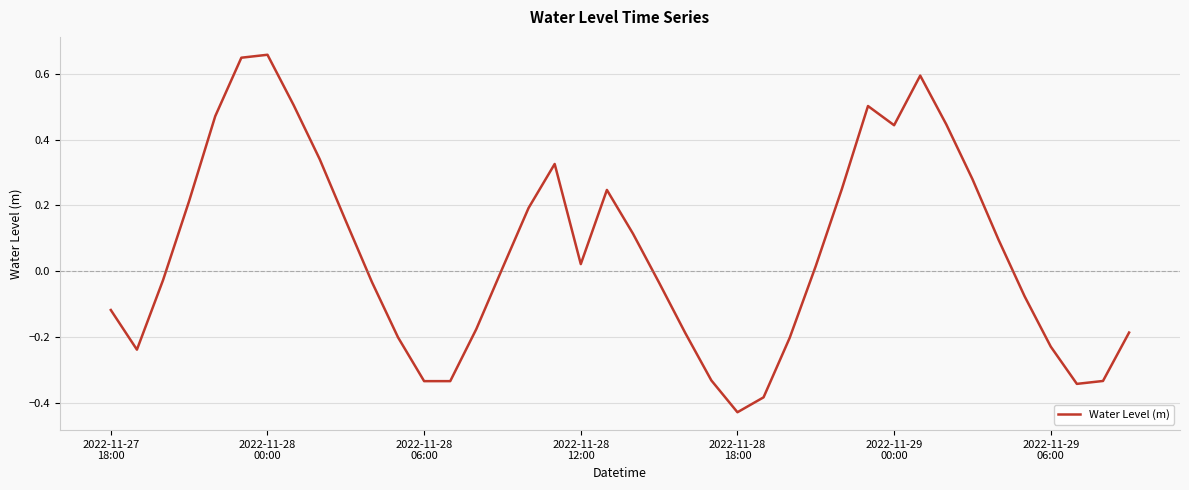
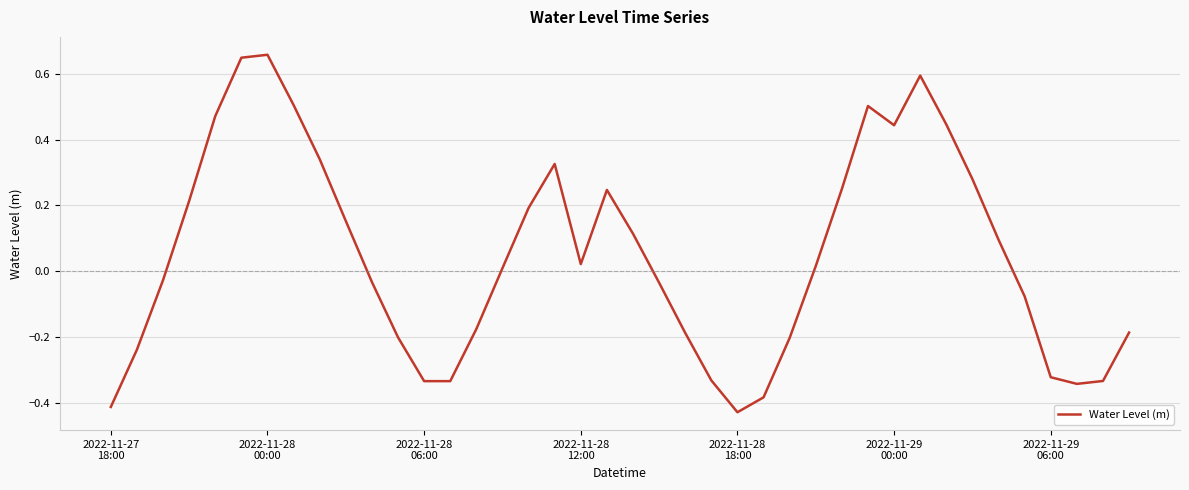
2022-11-27 18:00: -0.12 -> -0.41
2022-11-29 06:00: -0.23 -> -0.32
